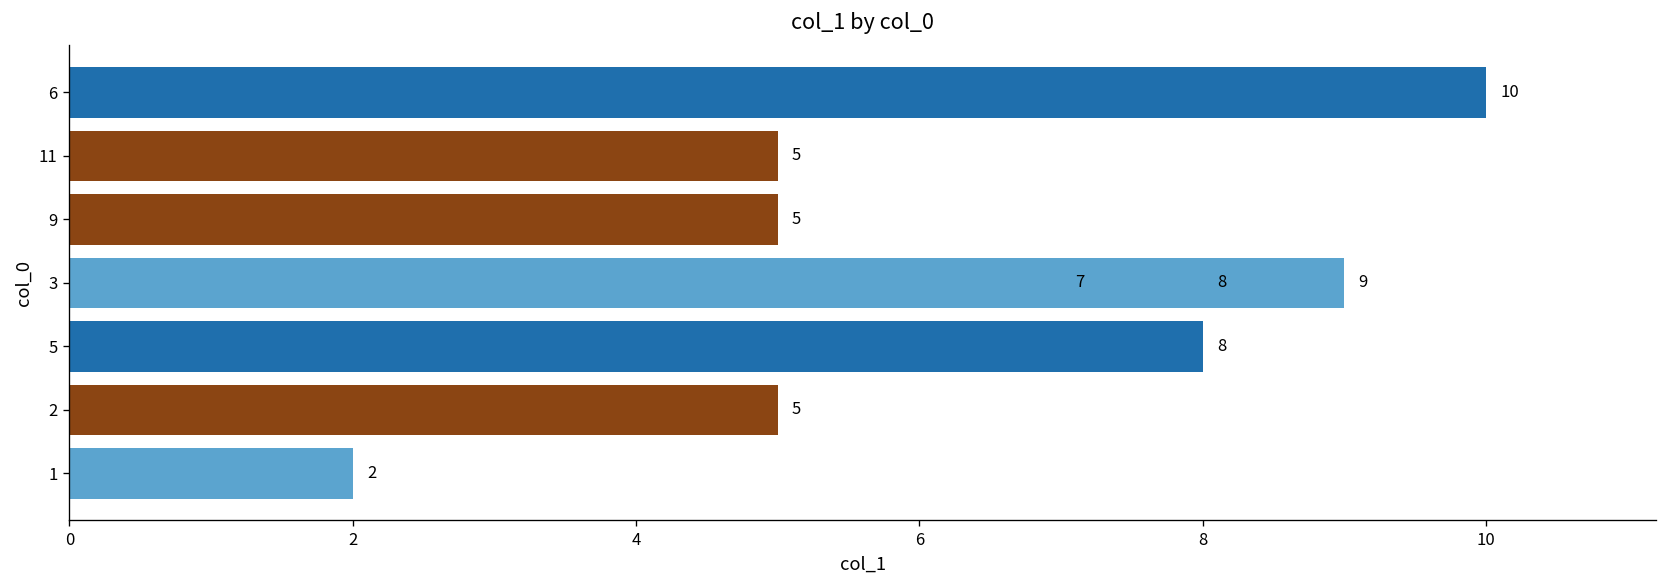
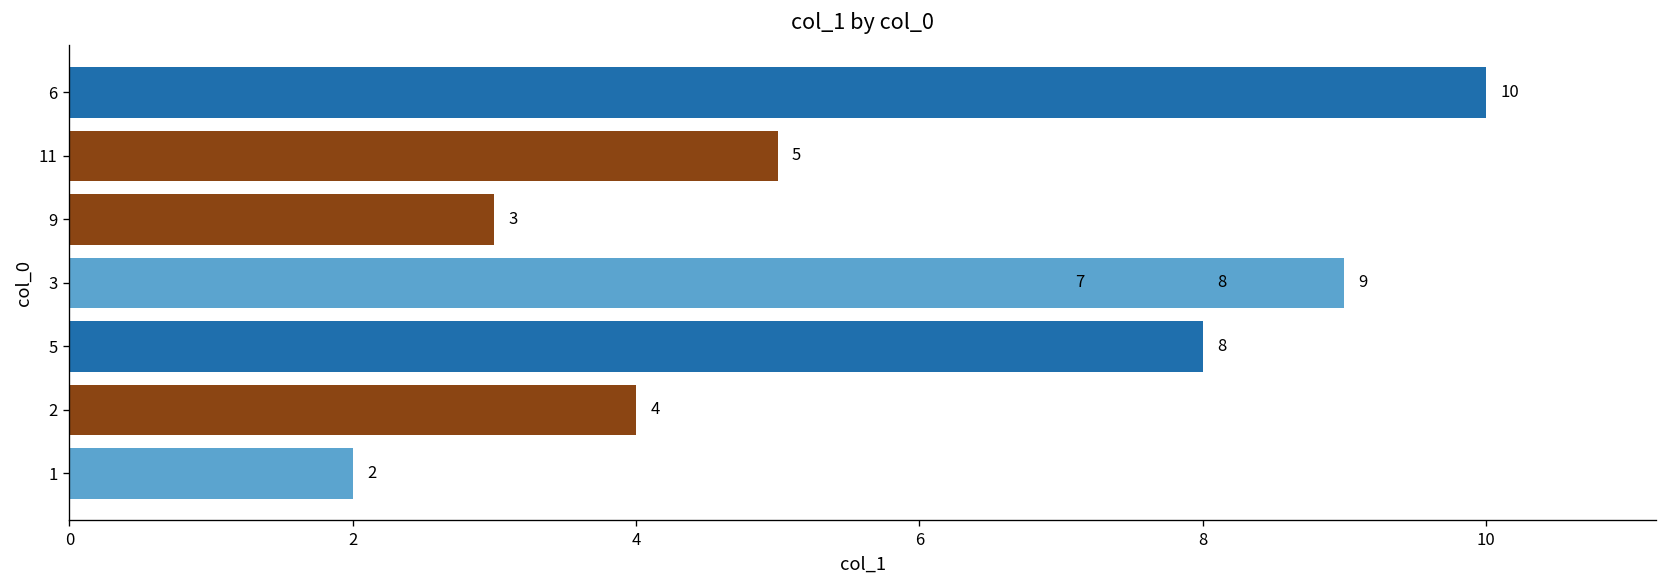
9: 5 -> 3
2: 5 -> 4
